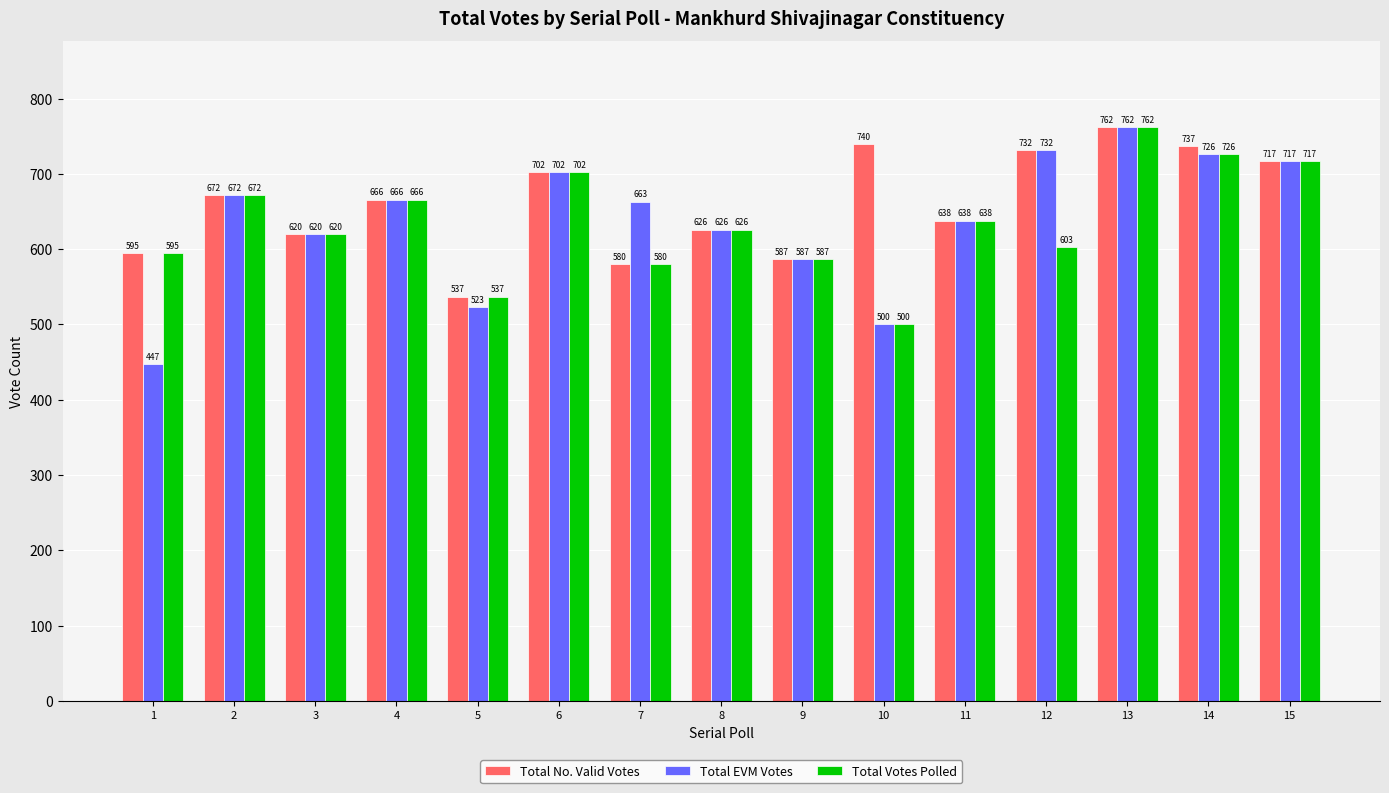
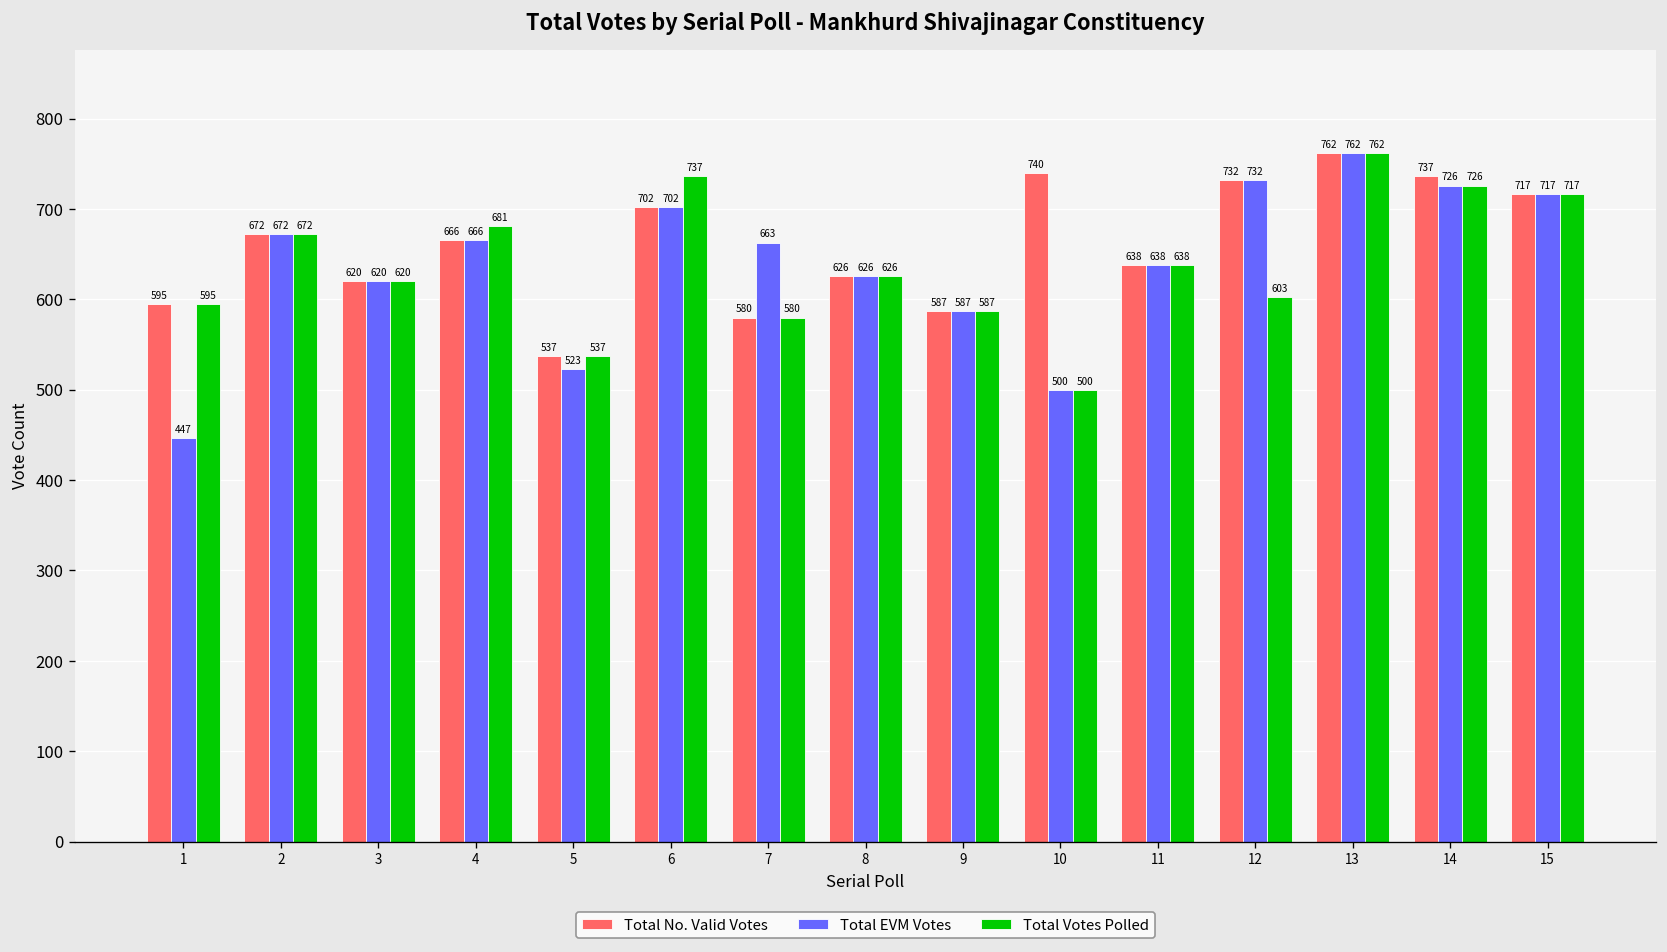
Total Votes Polled, 4: 666 -> 681
Total Votes Polled, 6: 702 -> 737
